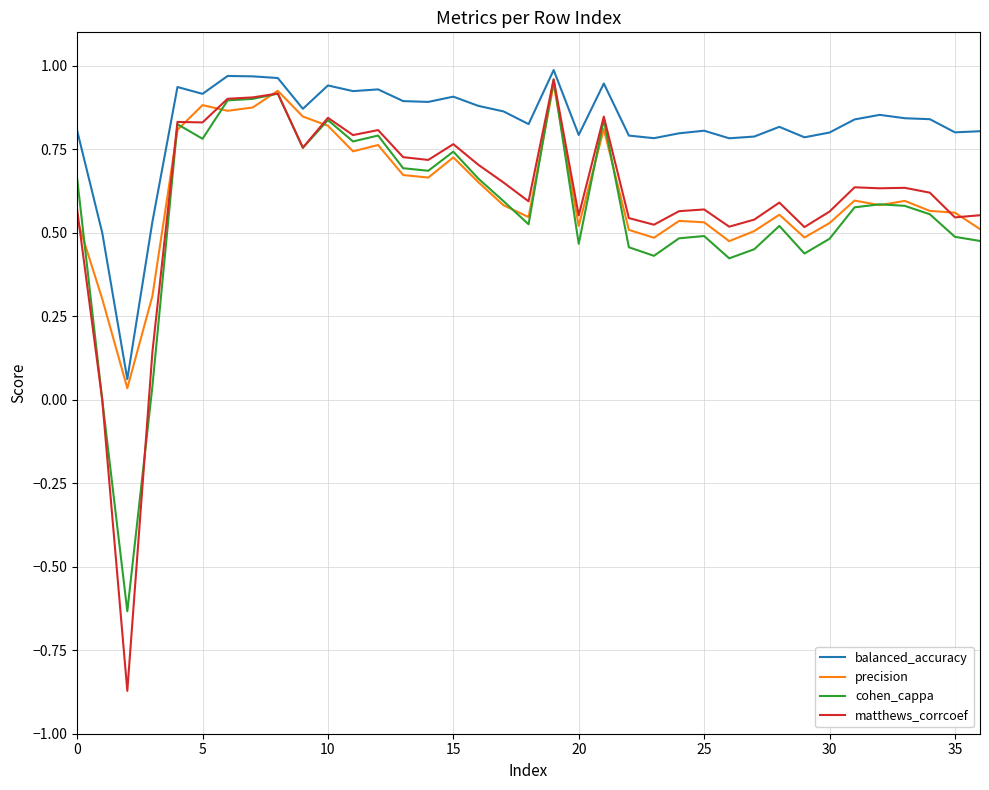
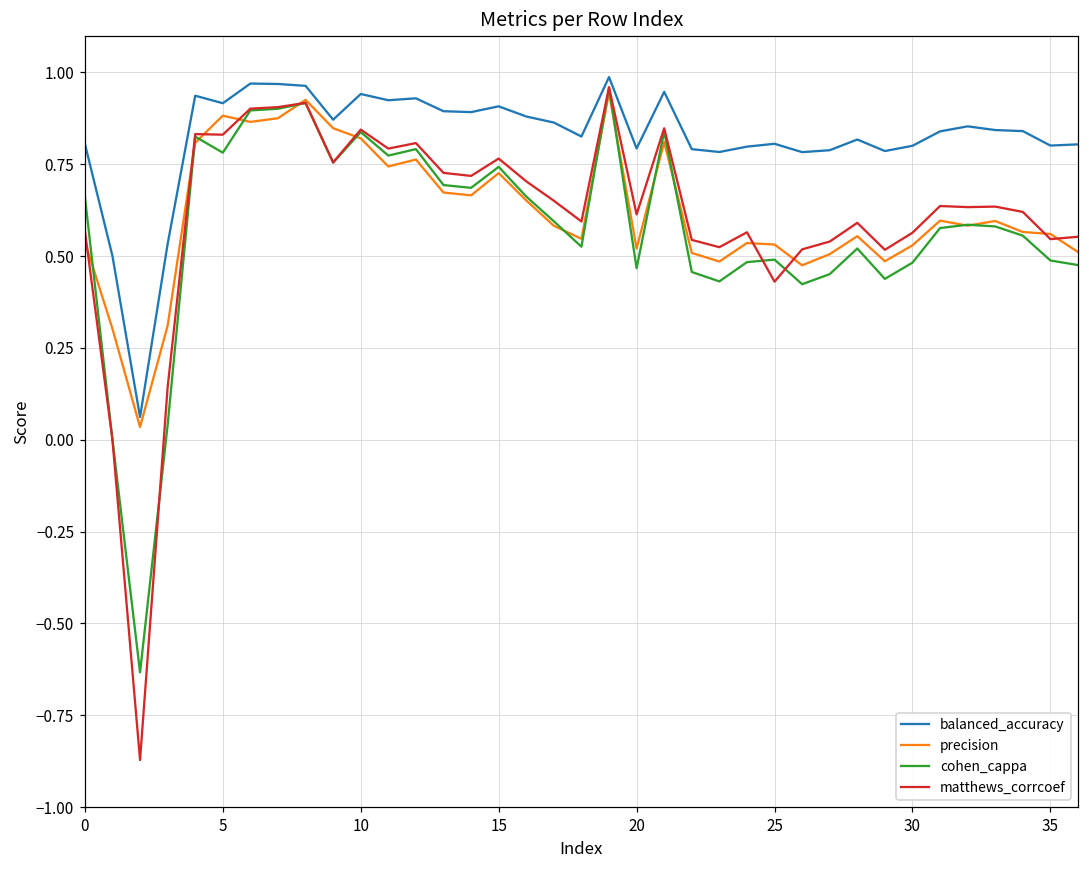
matthews_corrcoef, 20: 0.55 -> 0.61
matthews_corrcoef, 25: 0.57 -> 0.43
